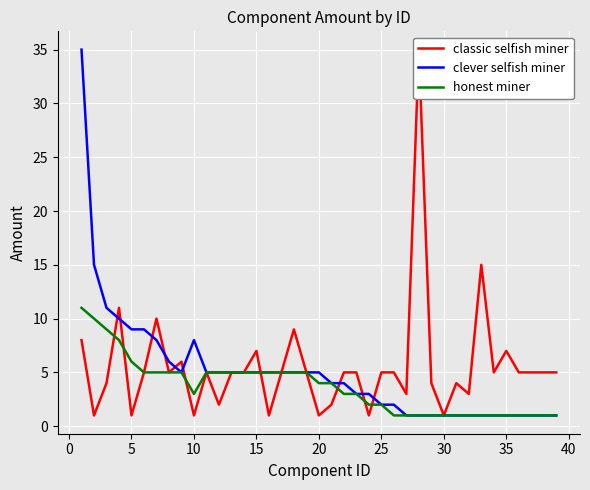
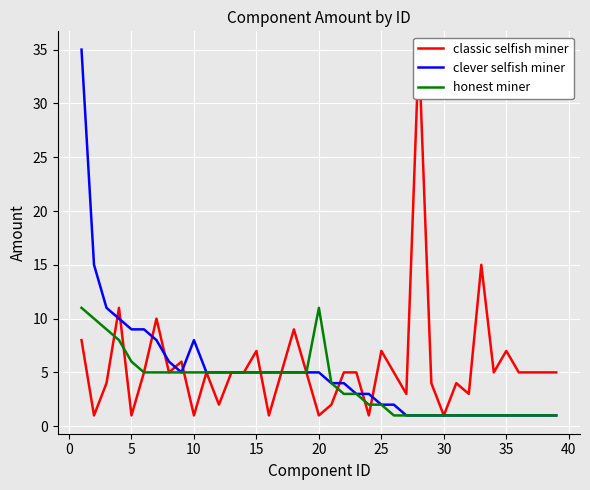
honest miner, 10: 3 -> 5
honest miner, 20: 4 -> 11
classic selfish miner, 25: 5 -> 7
